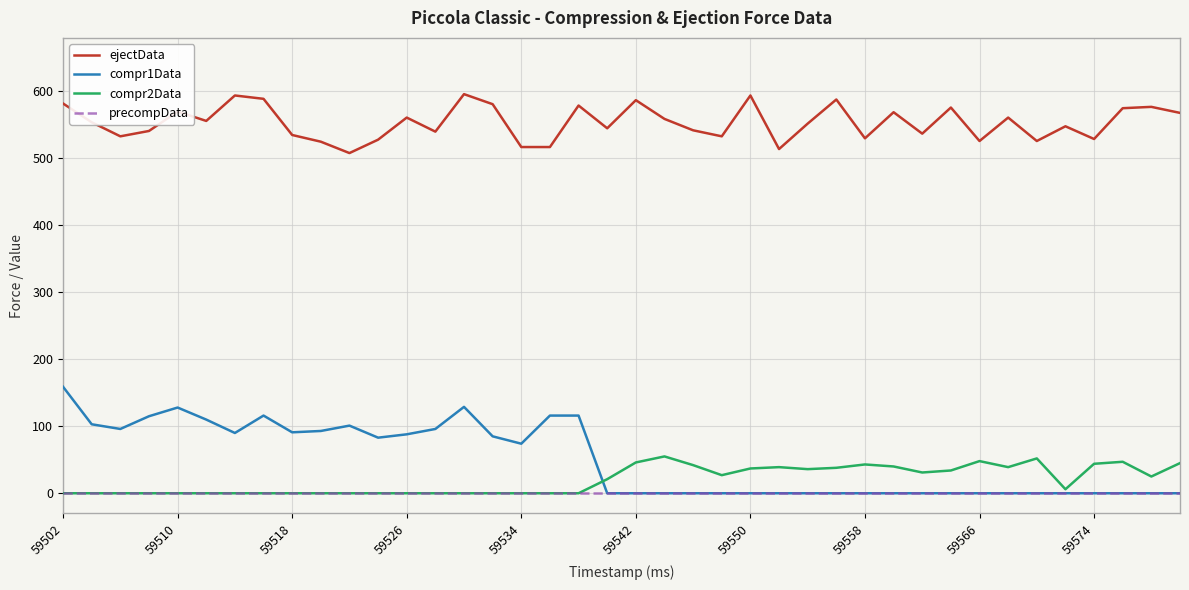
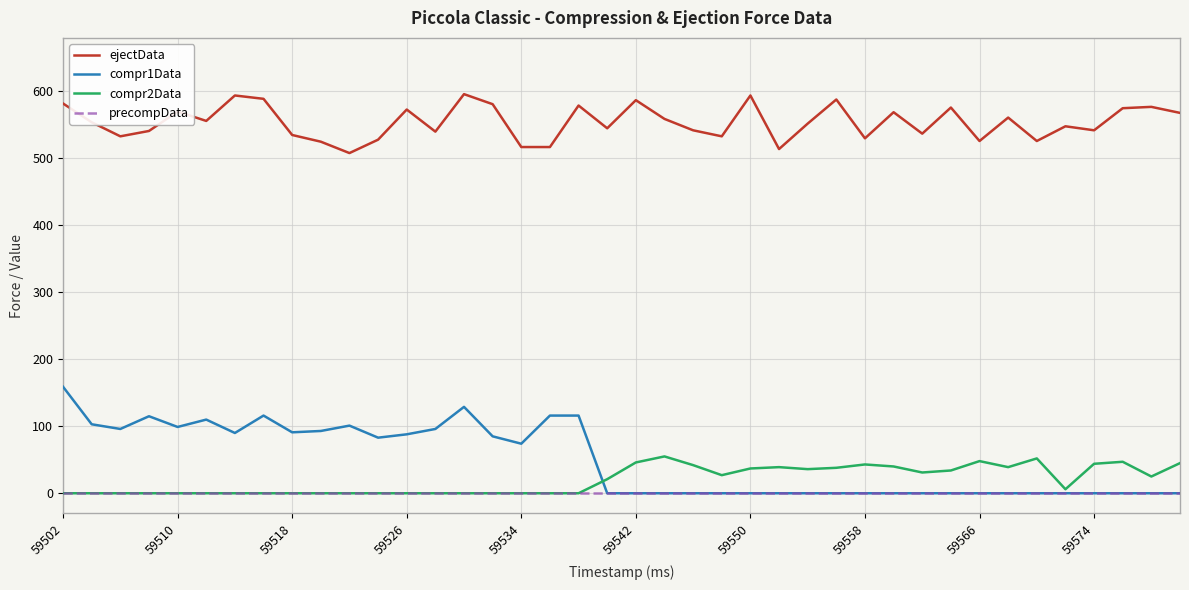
compr1Data, 59510: 130 -> 100
ejectData, 59526: 560 -> 570
ejectData, 59574: 530 -> 540
